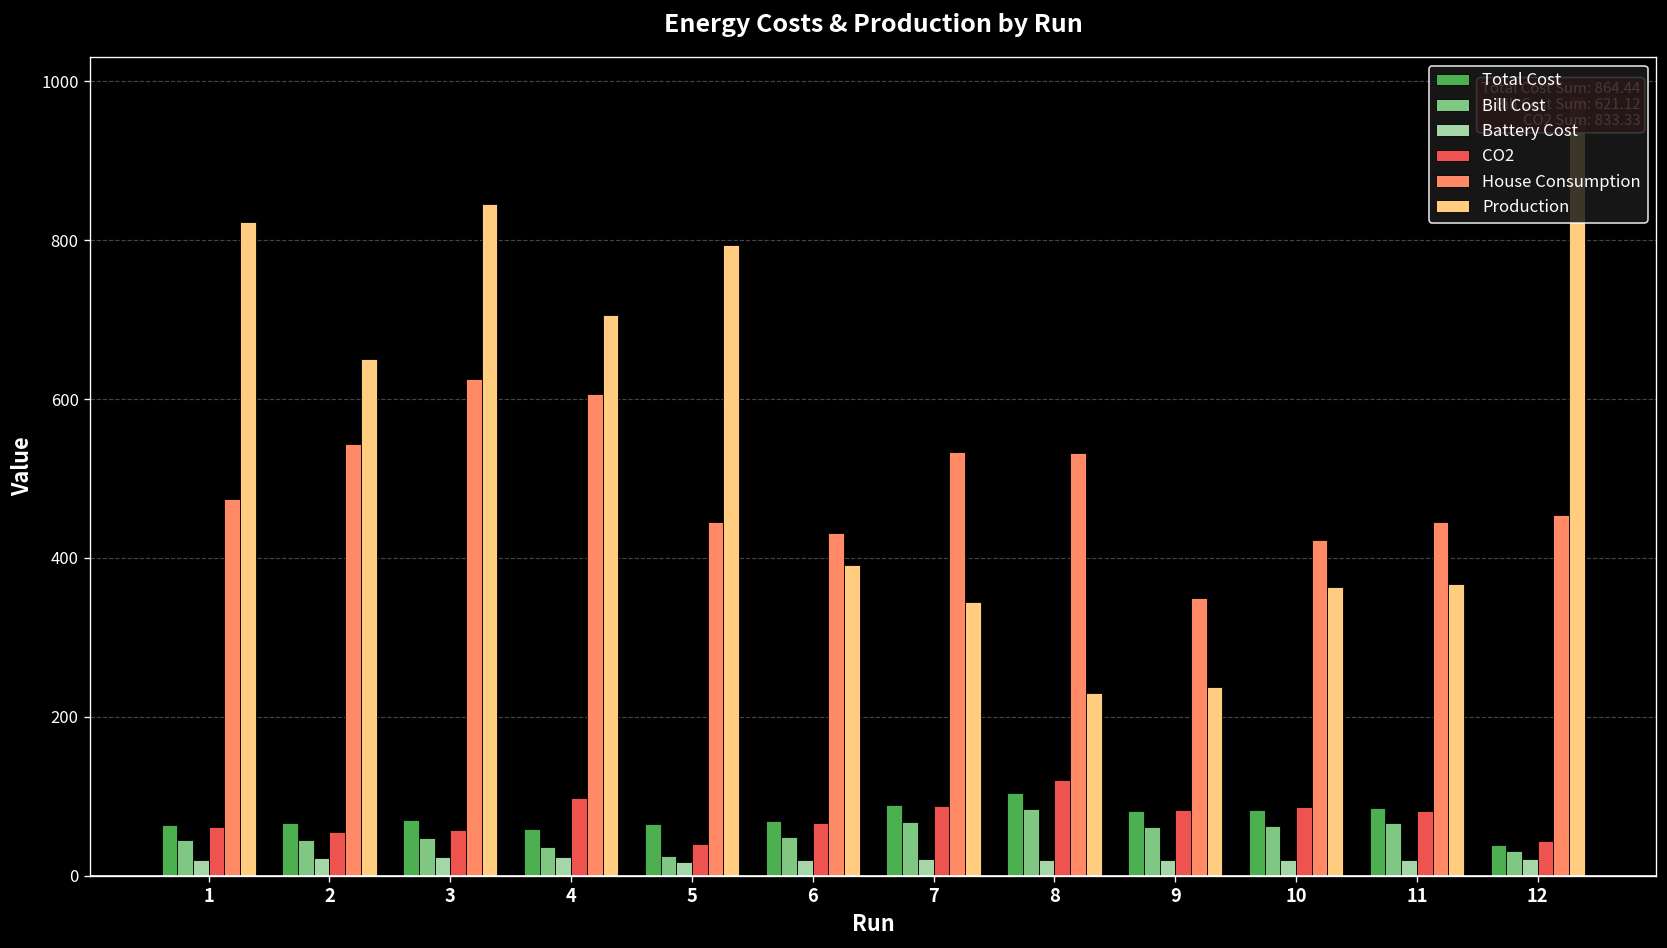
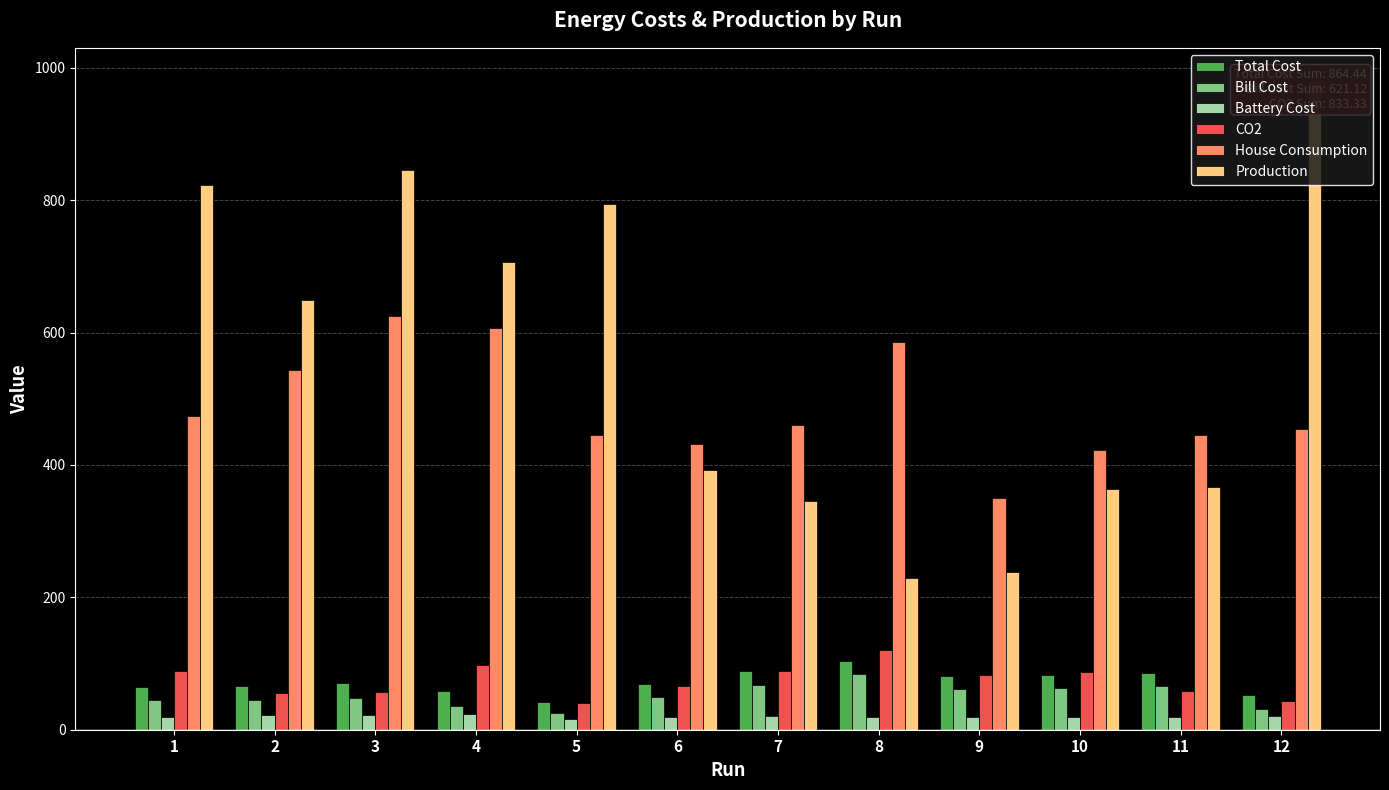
CO2, 1: 60 -> 90
Total Cost, 5: 60 -> 40
House Consumption, 7: 530 -> 460
House Consumption, 8: 530 -> 590
CO2, 11: 80 -> 60
Total Cost, 12: 40 -> 50
